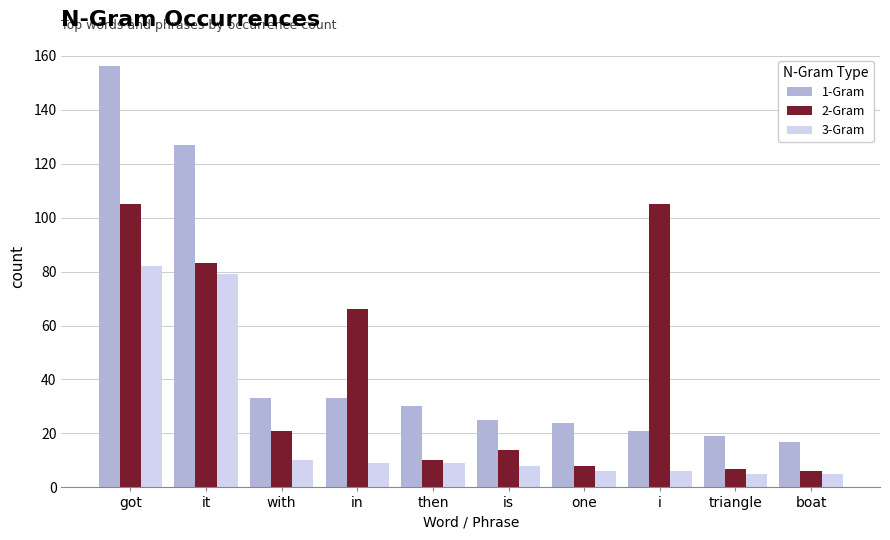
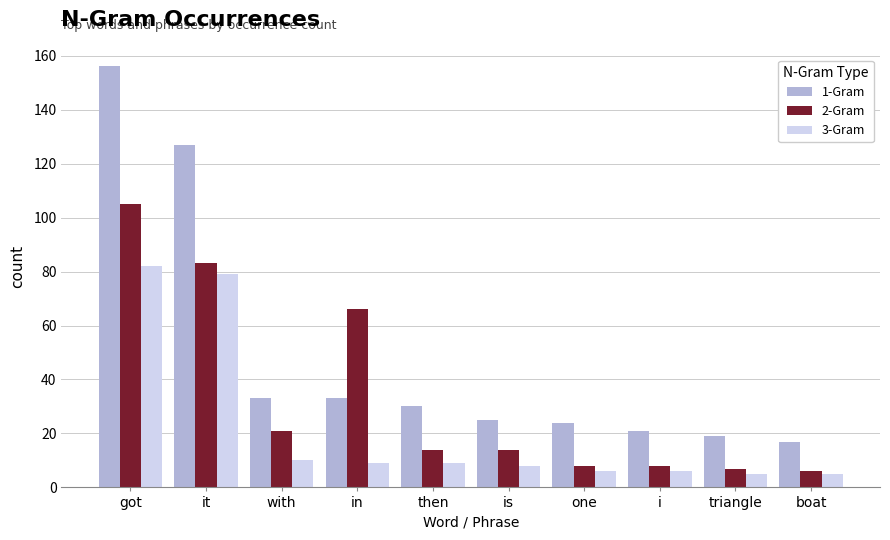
2-Gram, then: 10 -> 14
2-Gram, i: 105 -> 8
